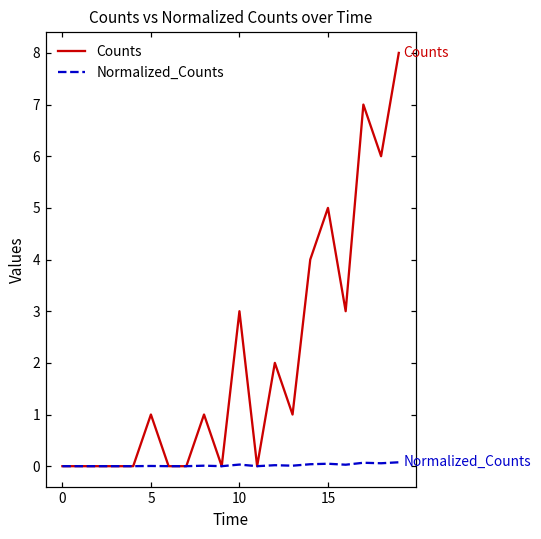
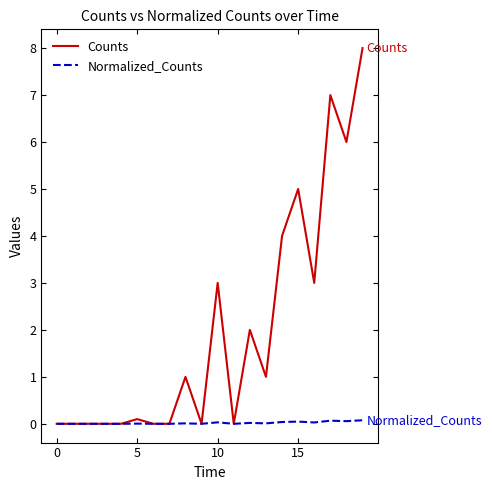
Counts, 5: 1.0 -> 0.1
